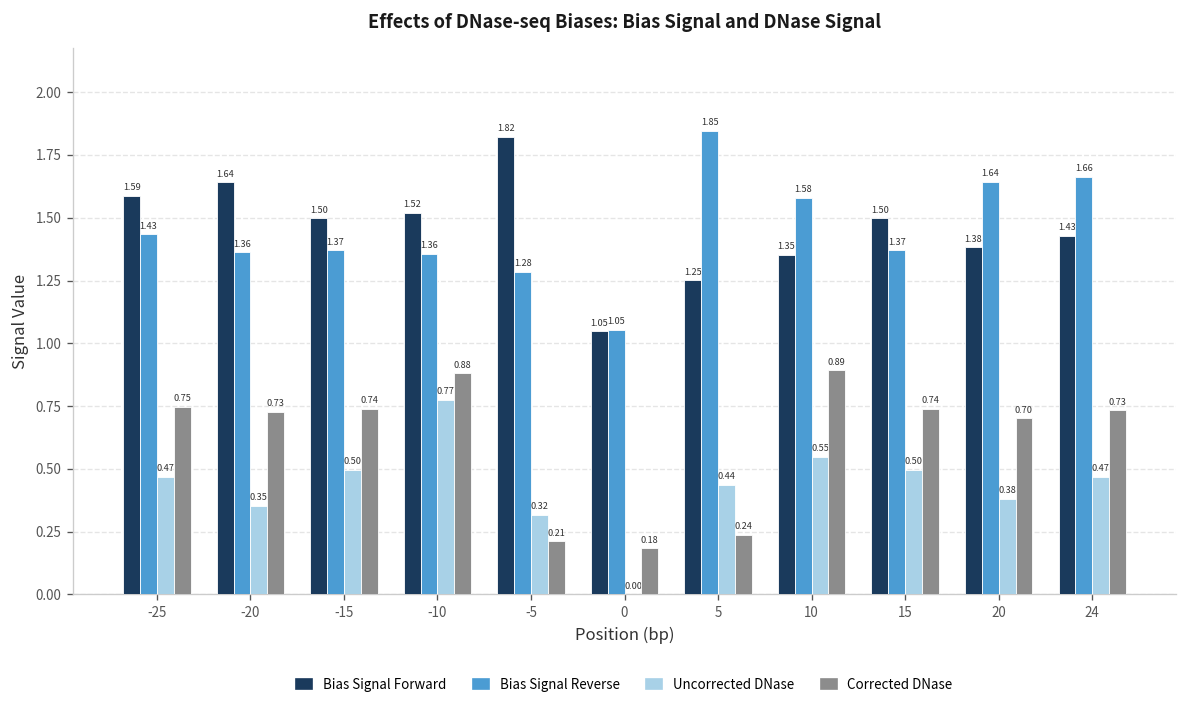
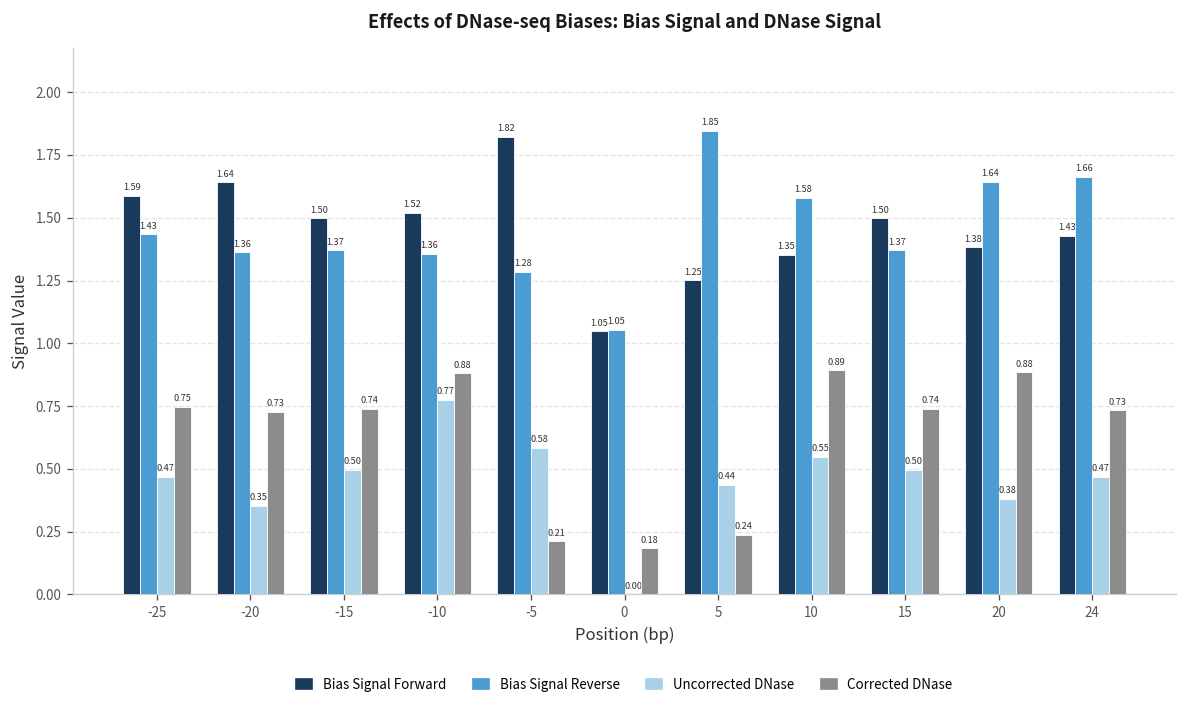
Uncorrected DNase, -5: 0.32 -> 0.58
Corrected DNase, 20: 0.70 -> 0.88
